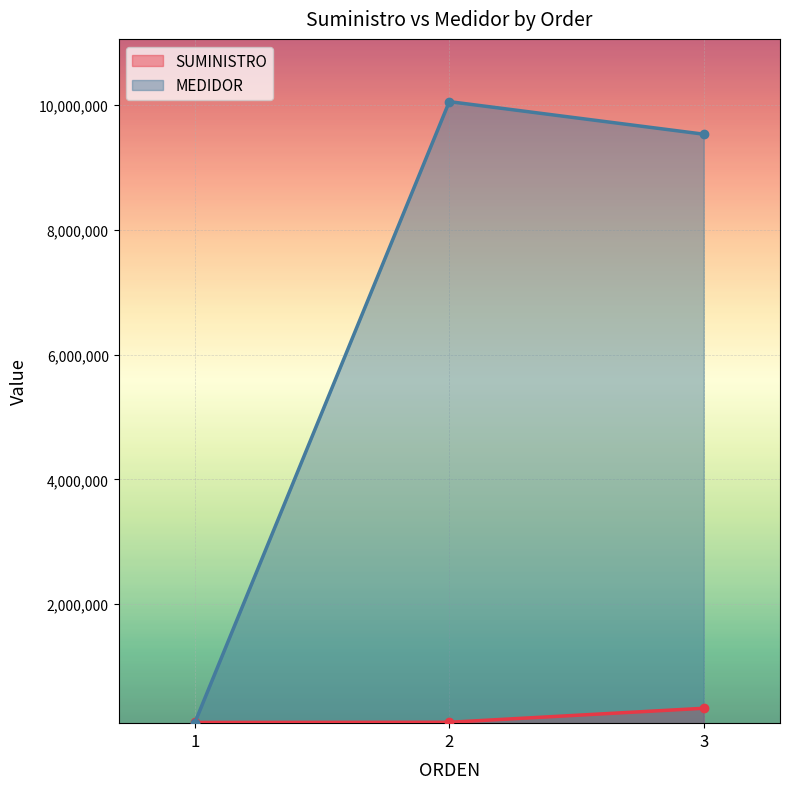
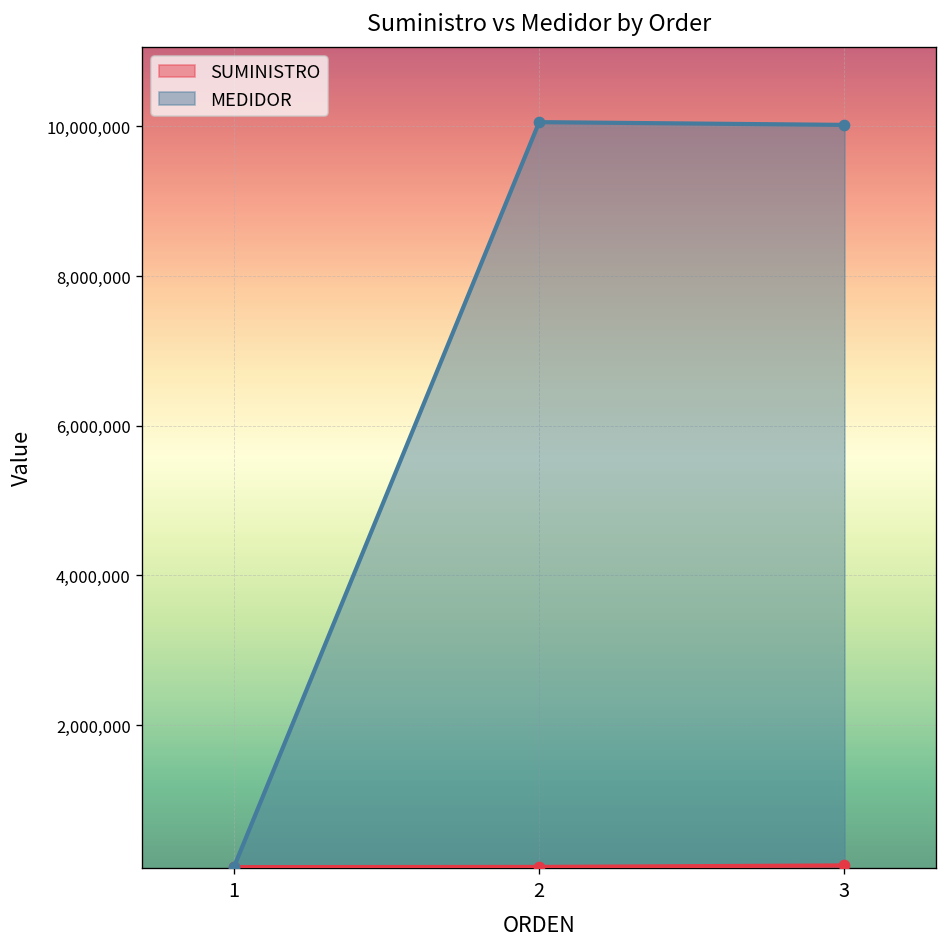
SUMINISTRO, 3: 300,000 -> 100,000
MEDIDOR, 3: 9,500,000 -> 10,000,000
